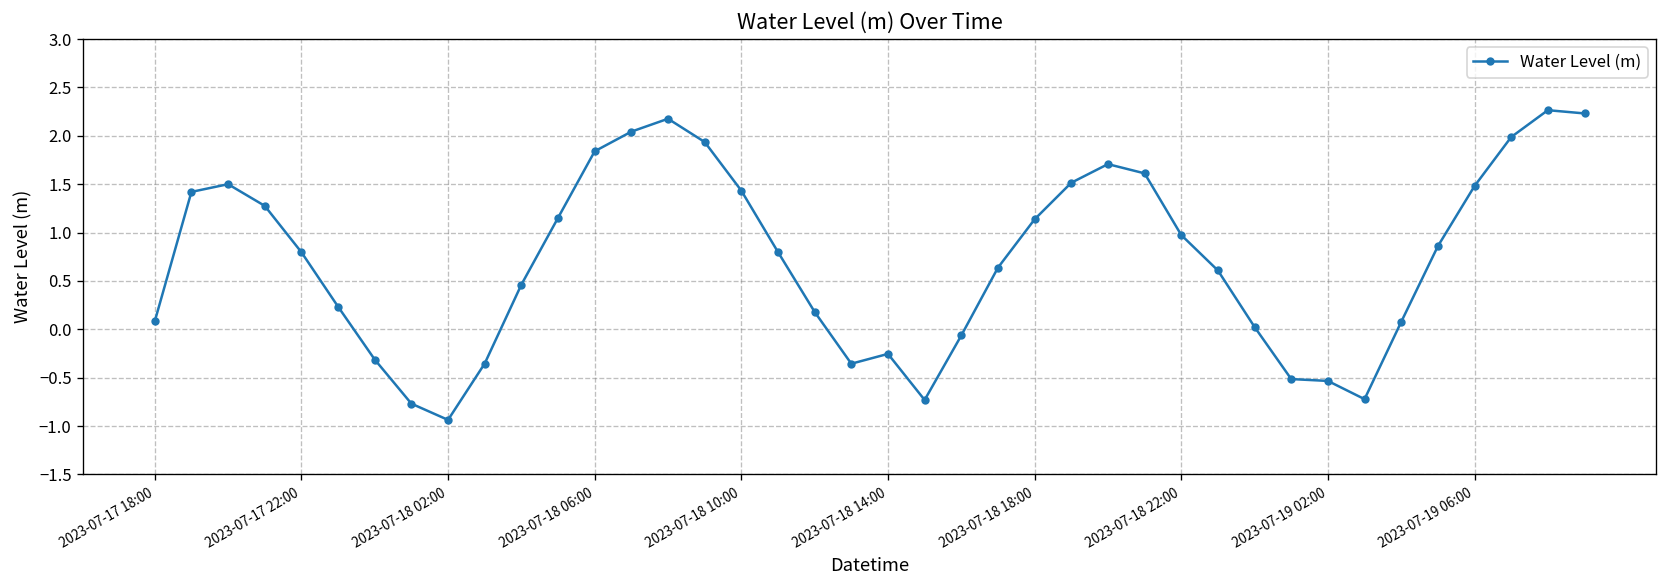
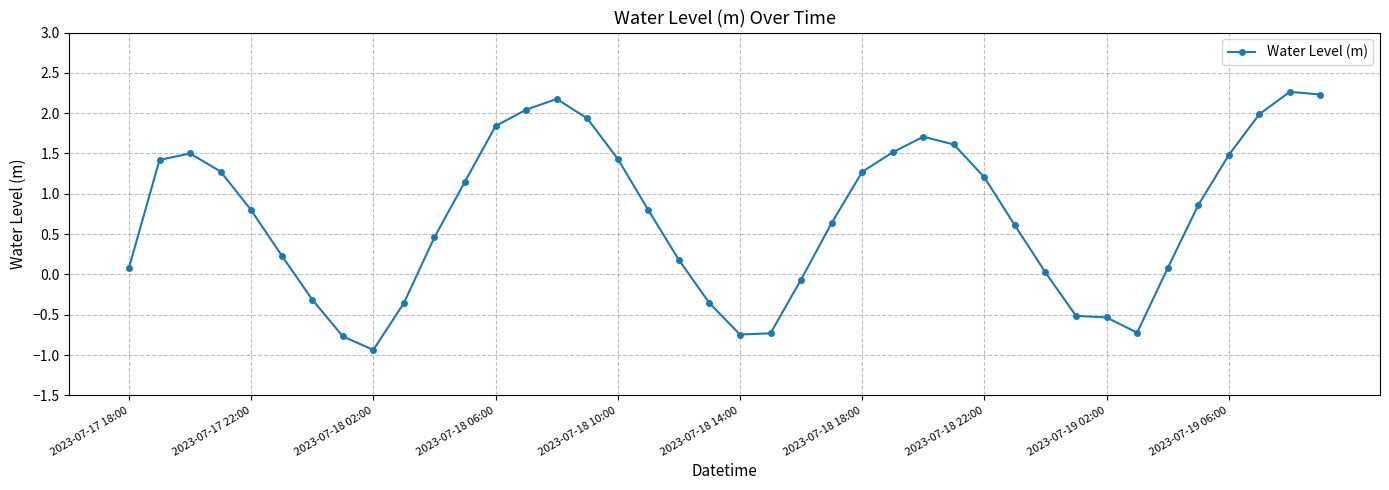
2023-07-18 14:00: -0.3 -> -0.7
2023-07-18 18:00: 1.1 -> 1.3
2023-07-18 22:00: 1.0 -> 1.2
